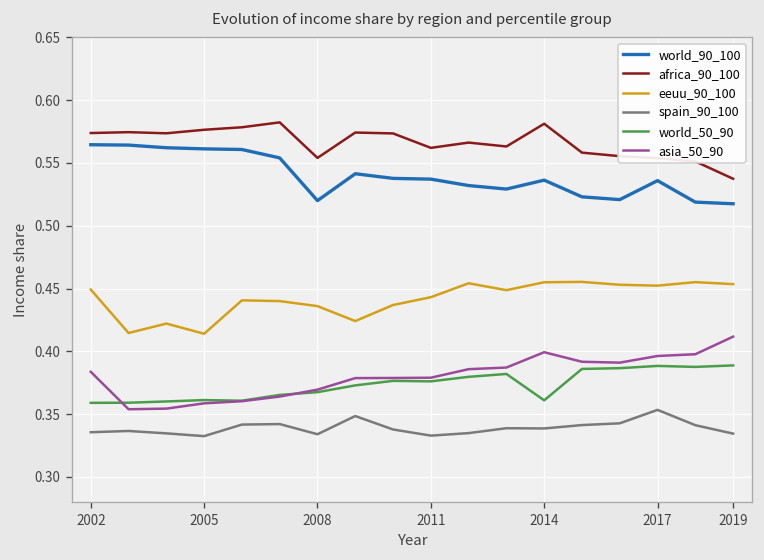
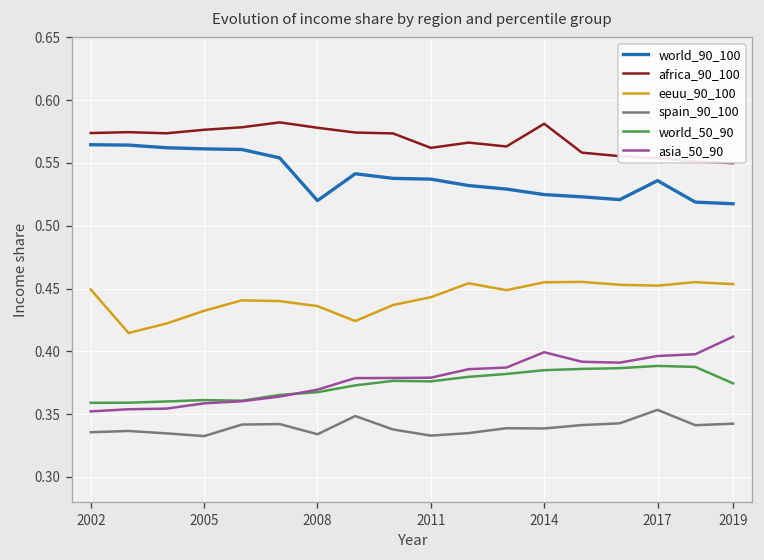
asia_50_90, 2002: 0.384 -> 0.352
eeuu_90_100, 2005: 0.414 -> 0.432
africa_90_100, 2008: 0.554 -> 0.578
world_90_100, 2014: 0.536 -> 0.525
world_50_90, 2014: 0.361 -> 0.385
africa_90_100, 2019: 0.537 -> 0.550
spain_90_100, 2019: 0.335 -> 0.342
world_50_90, 2019: 0.389 -> 0.375
